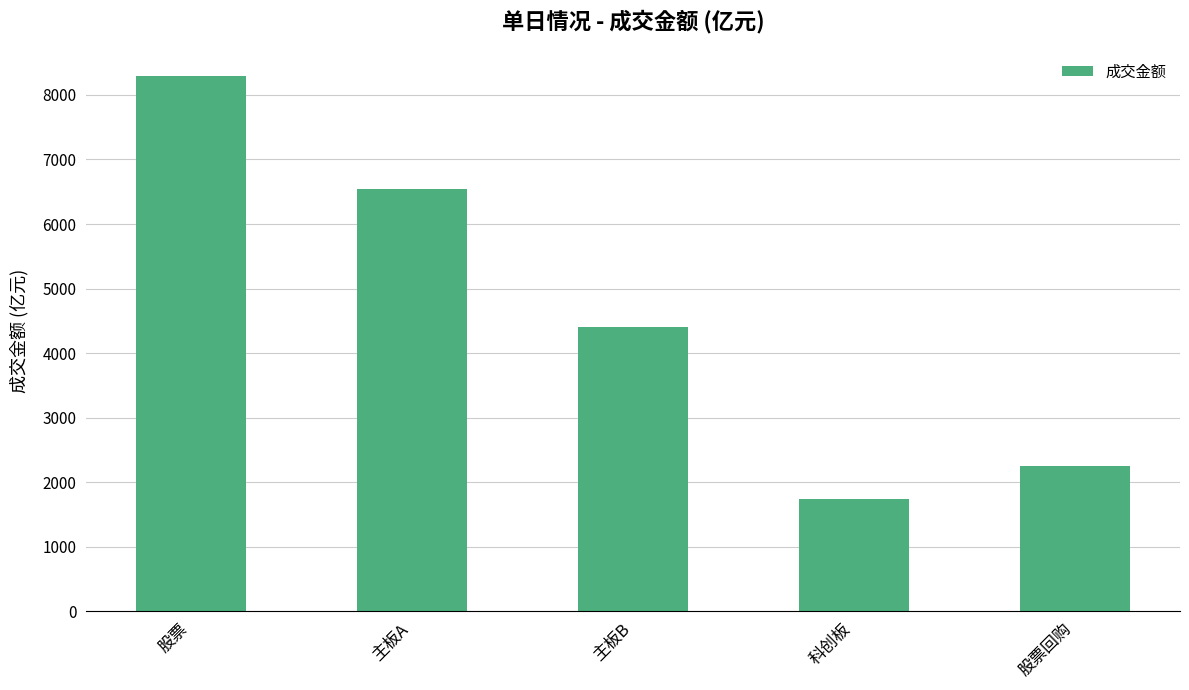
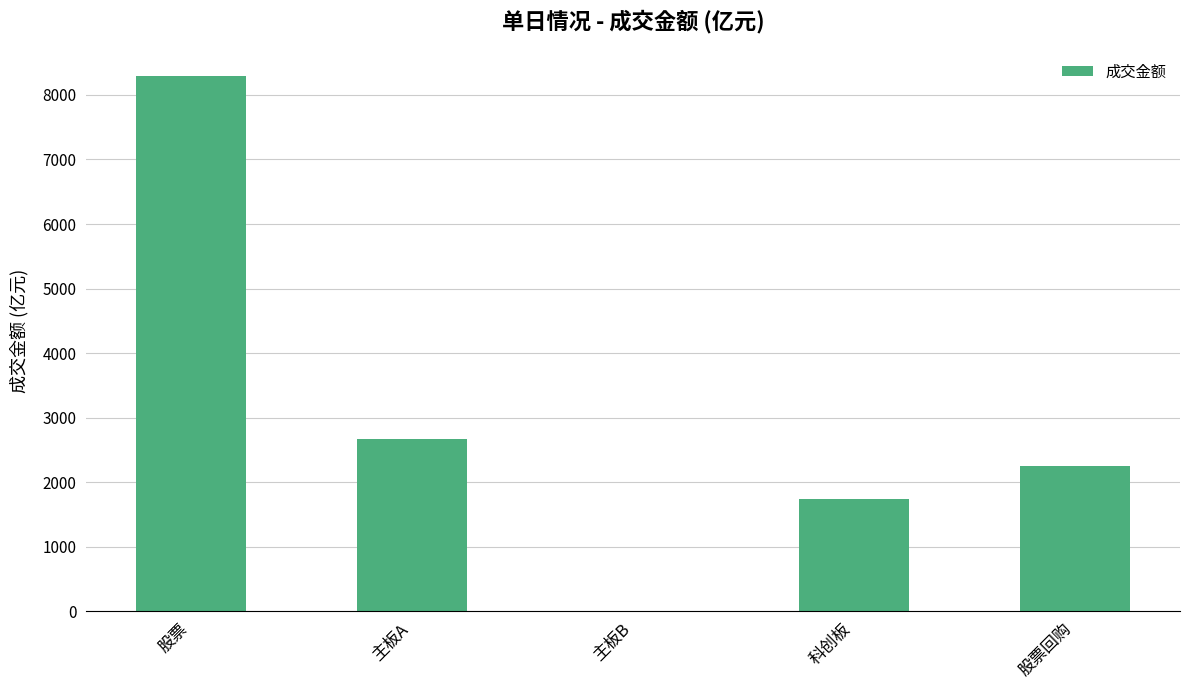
主板A: 6500 -> 2700
主板B: 4400 -> 0
